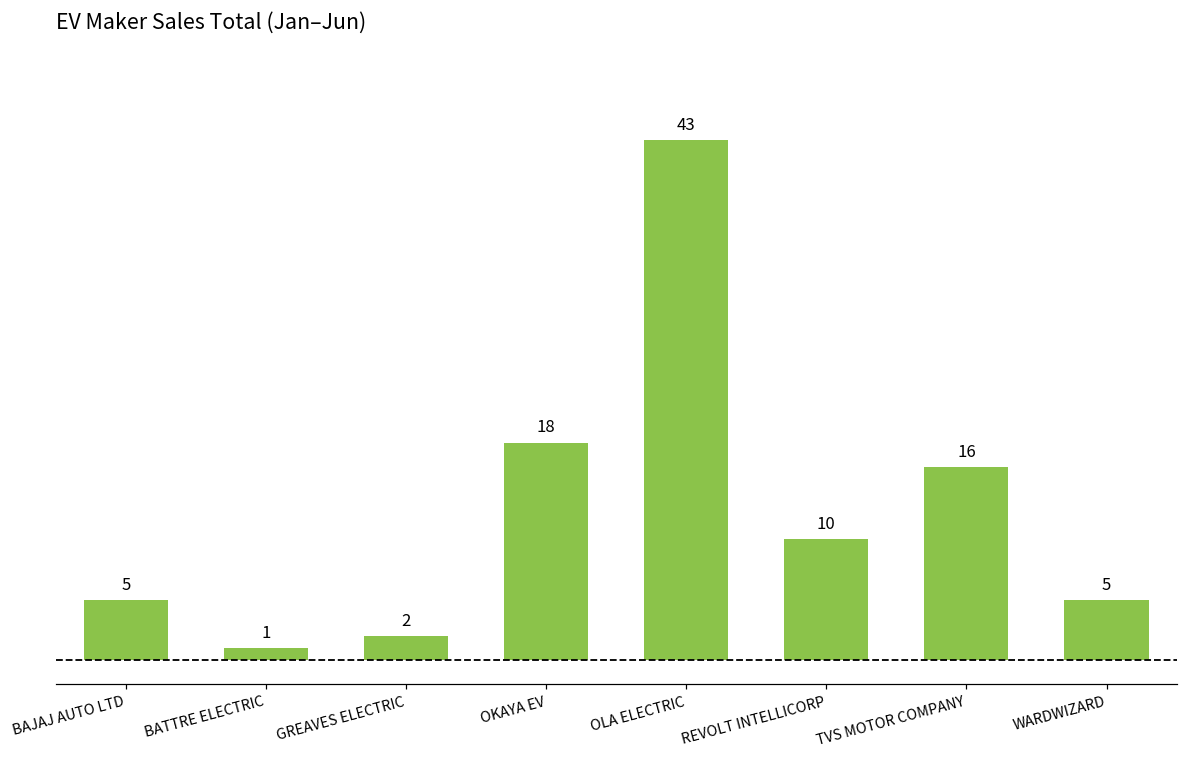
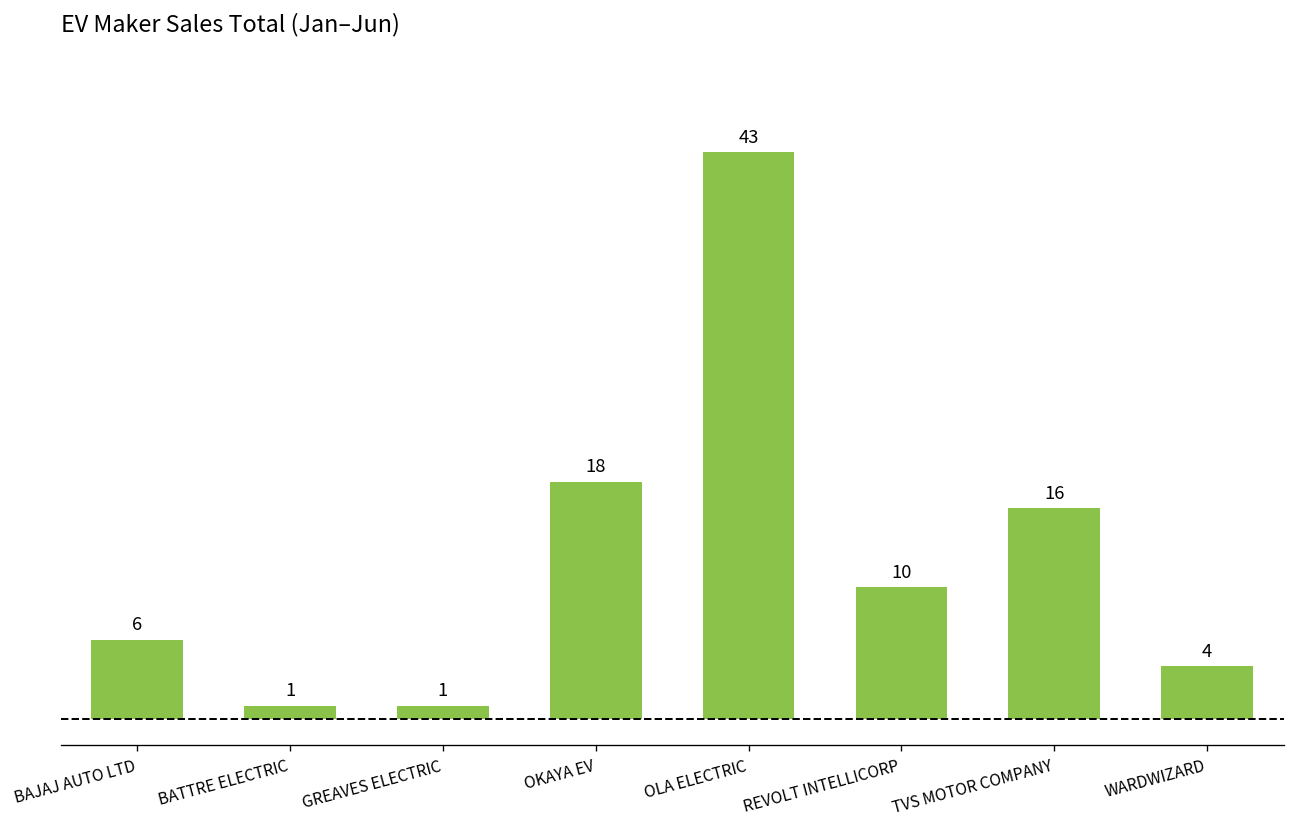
BAJAJ AUTO LTD: 5 -> 6
GREAVES ELECTRIC: 2 -> 1
WARDWIZARD: 5 -> 4
